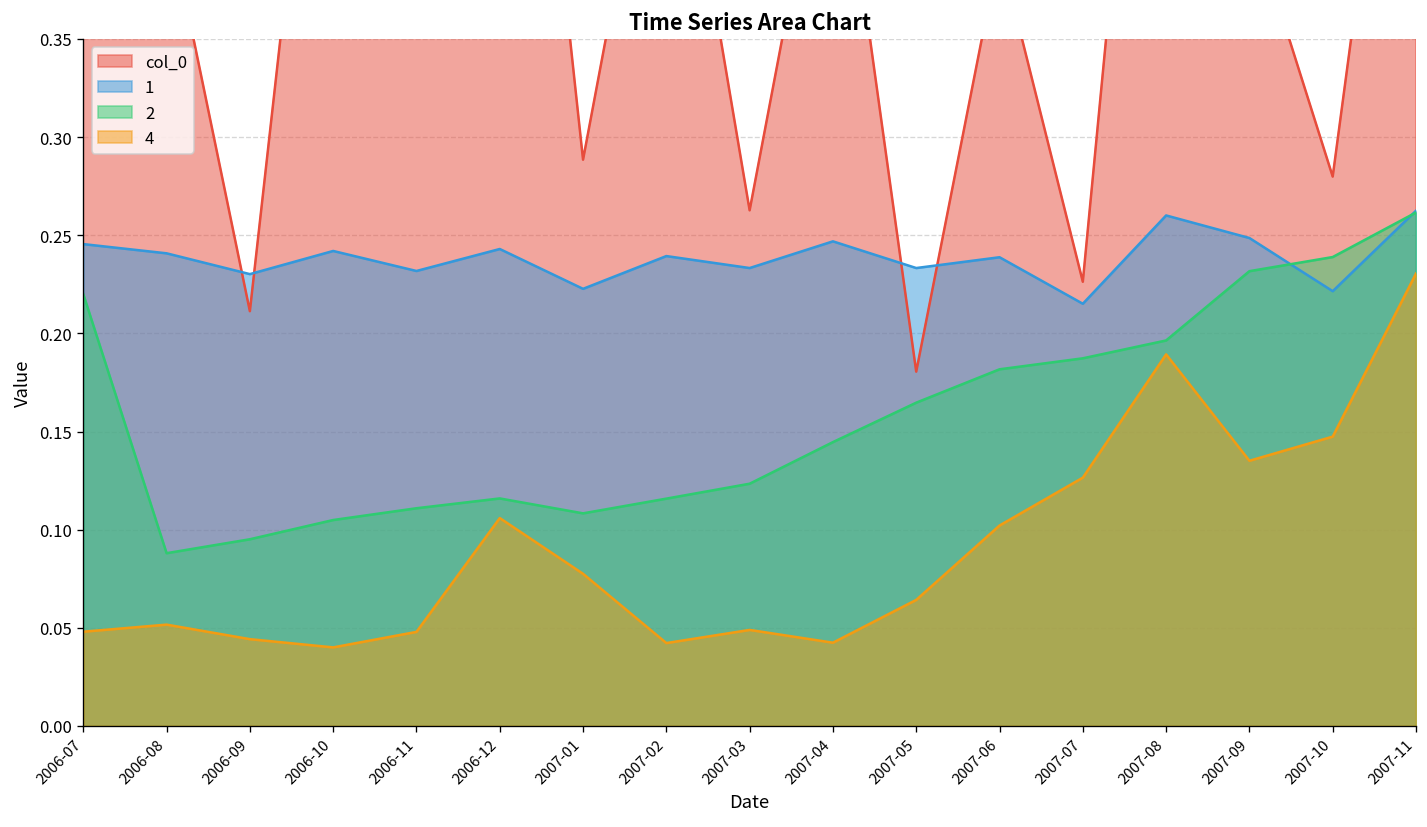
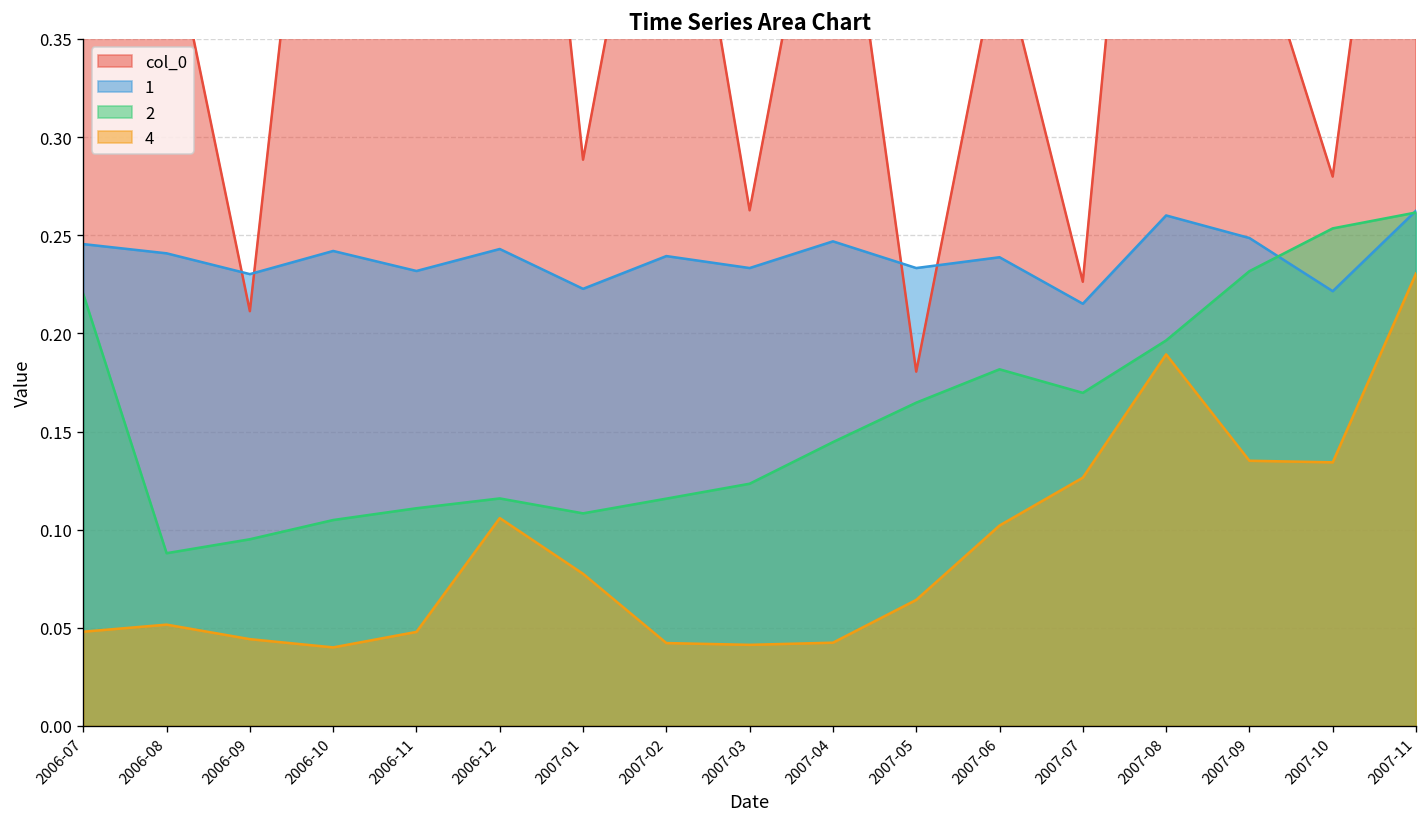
4, 2007-03: 0.049 -> 0.041
2, 2007-07: 0.187 -> 0.170
2, 2007-10: 0.239 -> 0.254
4, 2007-10: 0.147 -> 0.134
